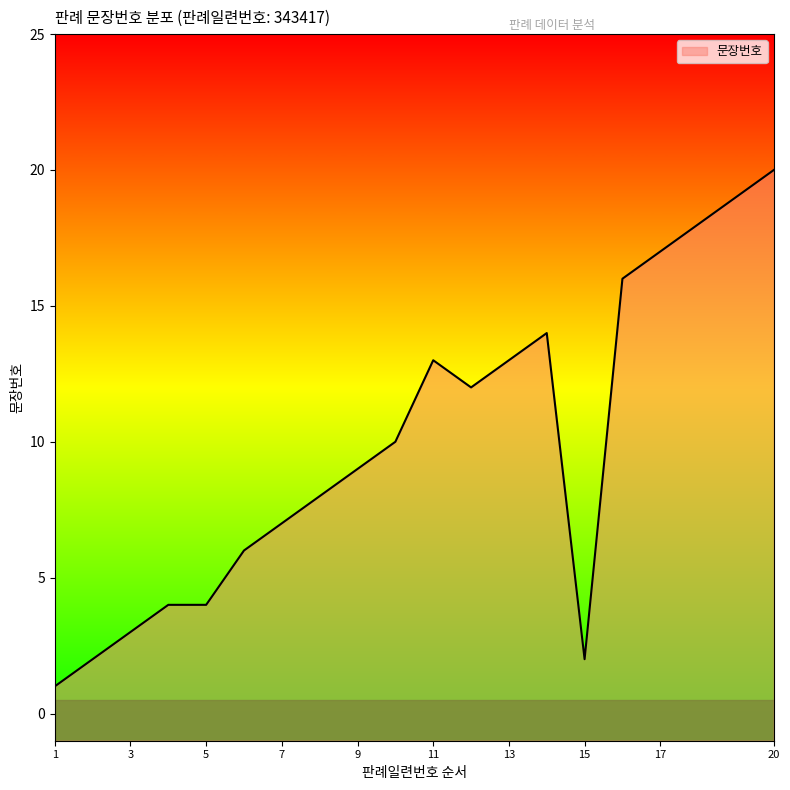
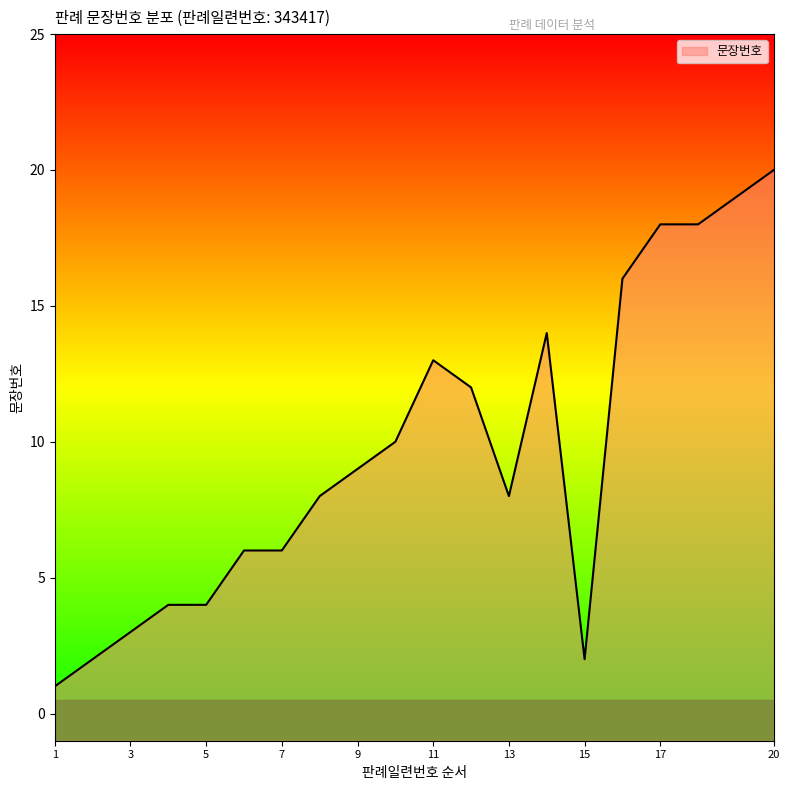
7: 7 -> 6
13: 13 -> 8
17: 17 -> 18
